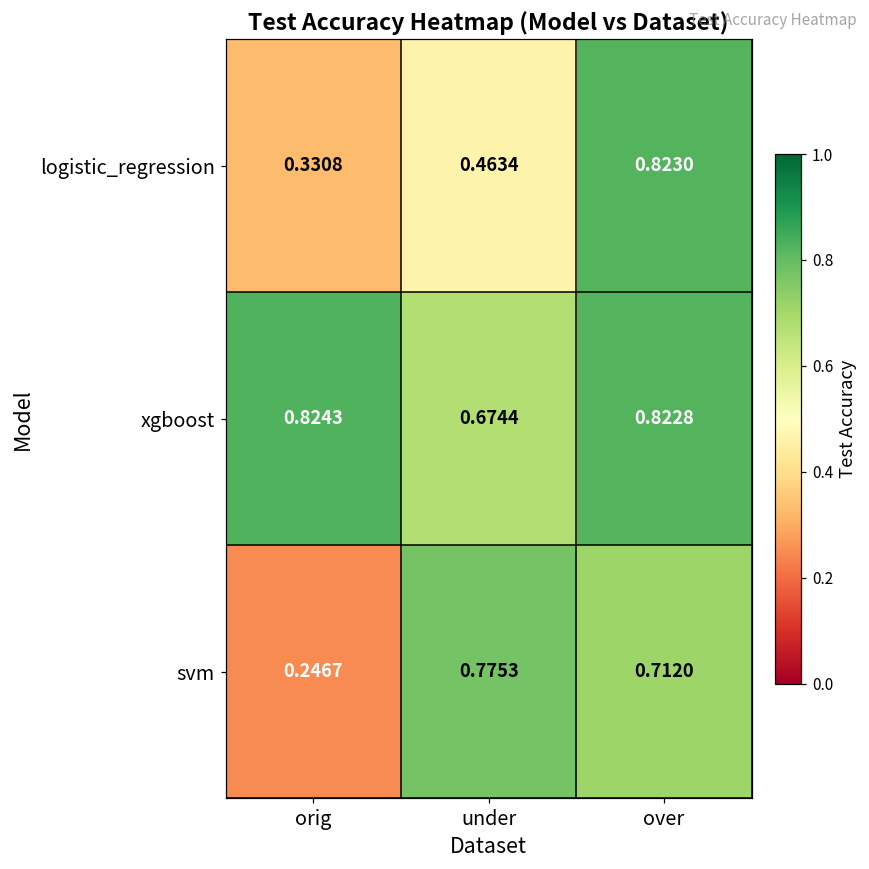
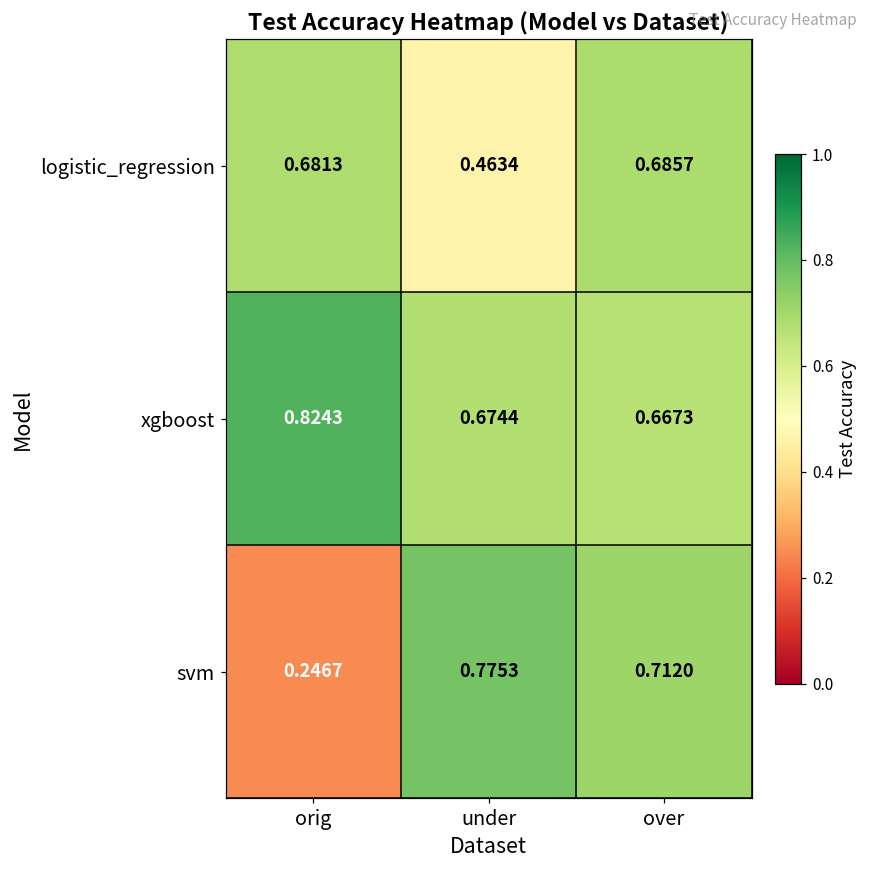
logistic_regression, orig: 0.3308 -> 0.6813
logistic_regression, over: 0.8230 -> 0.6857
xgboost, over: 0.8228 -> 0.6673
